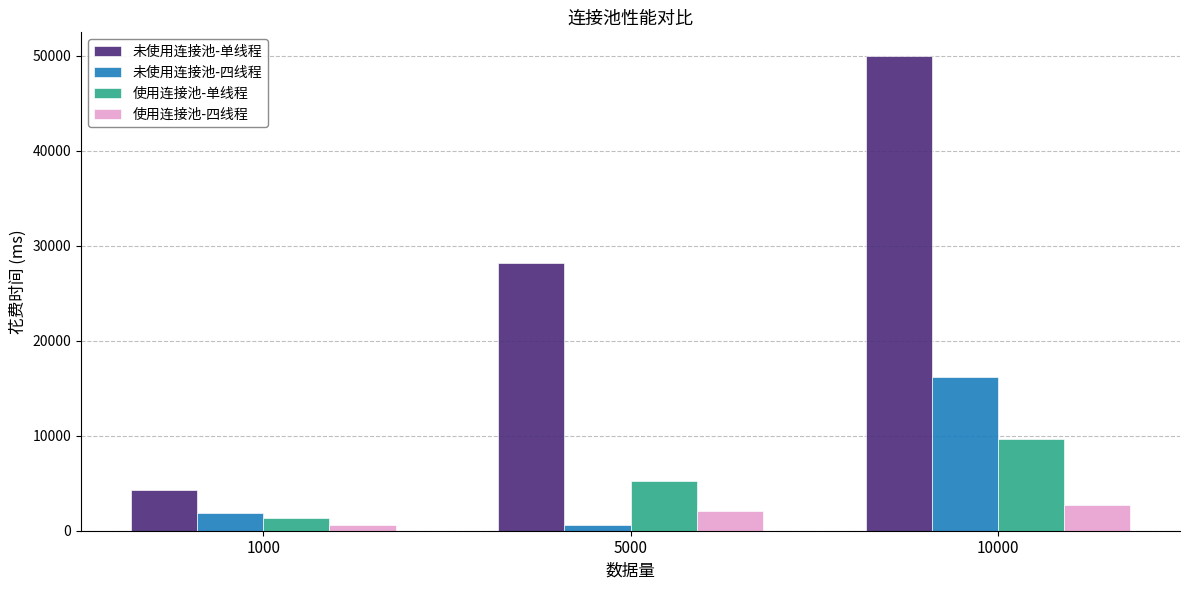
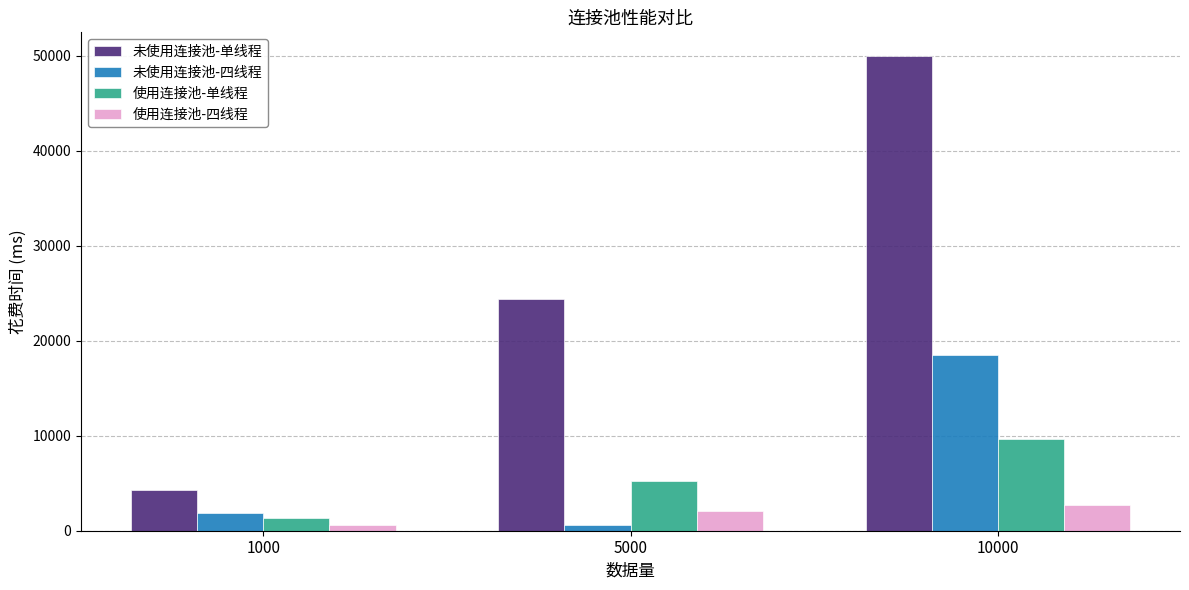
未使用连接池-单线程, 5000: 28000 -> 24000
未使用连接池-四线程, 10000: 16000 -> 18000
